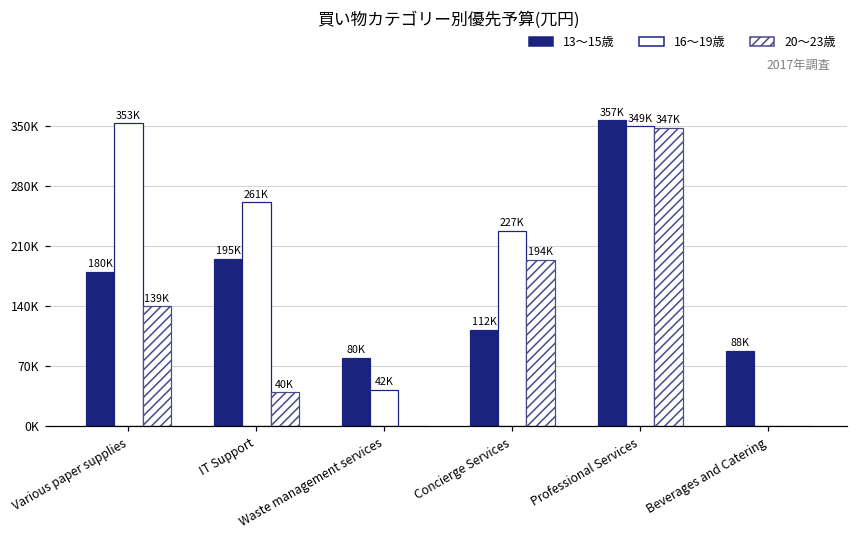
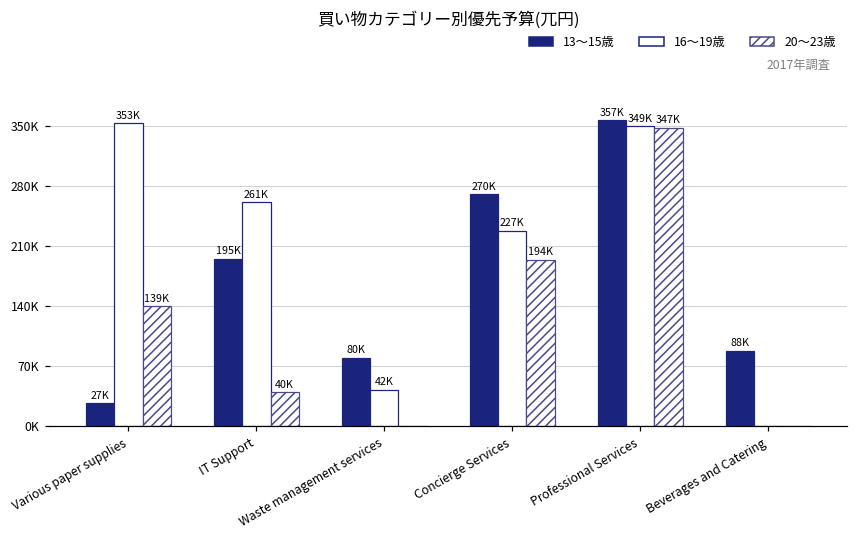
13～15歳, Various paper supplies: 180K -> 27K
13～15歳, Concierge Services: 112K -> 270K
